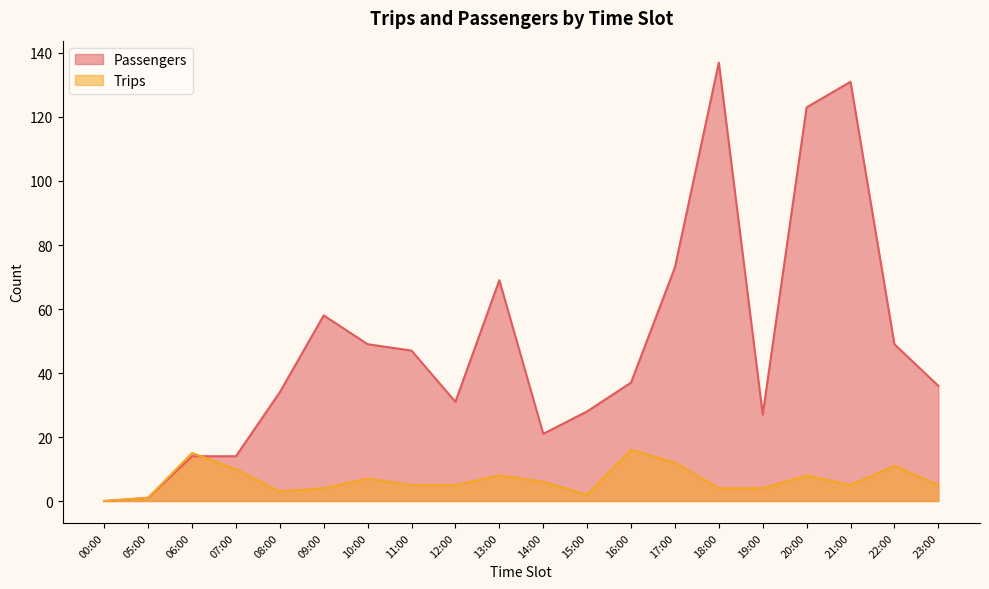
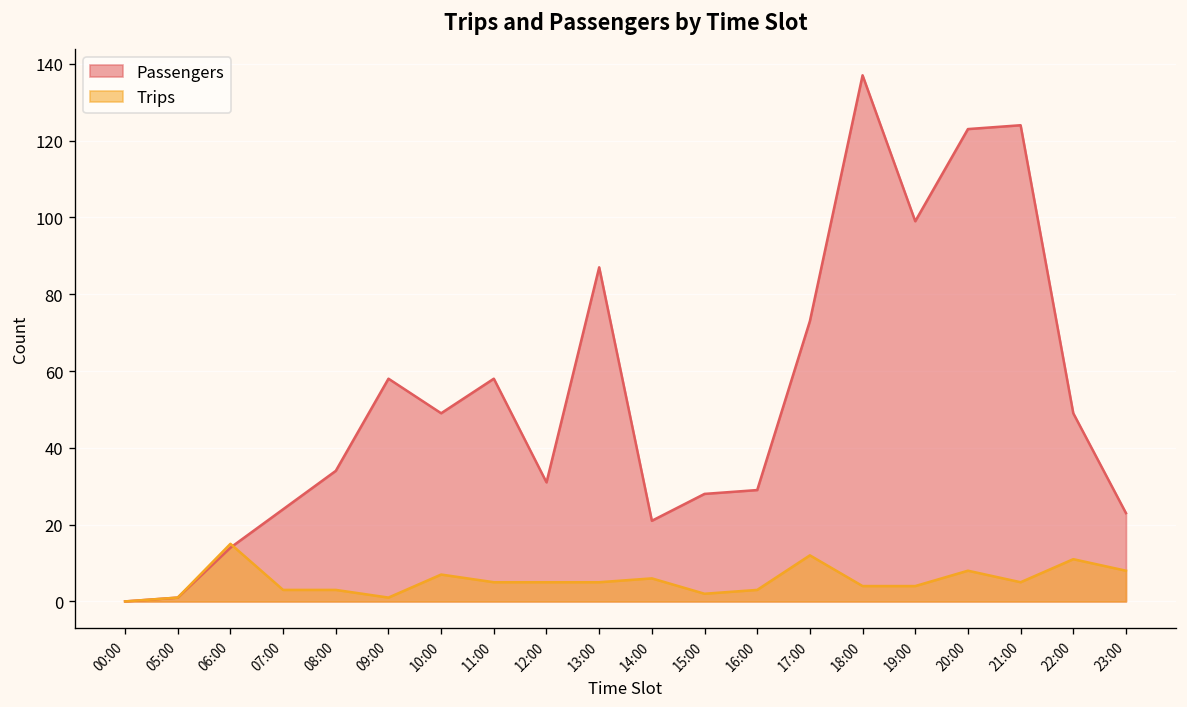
Passengers, 07:00: 14 -> 24
Trips, 07:00: 10 -> 3
Trips, 09:00: 4 -> 1
Passengers, 11:00: 47 -> 58
Passengers, 13:00: 69 -> 87
Trips, 13:00: 8 -> 5
Passengers, 16:00: 37 -> 29
Trips, 16:00: 16 -> 3
Passengers, 19:00: 27 -> 99
Passengers, 21:00: 131 -> 124
Passengers, 23:00: 36 -> 23
Trips, 23:00: 5 -> 8
